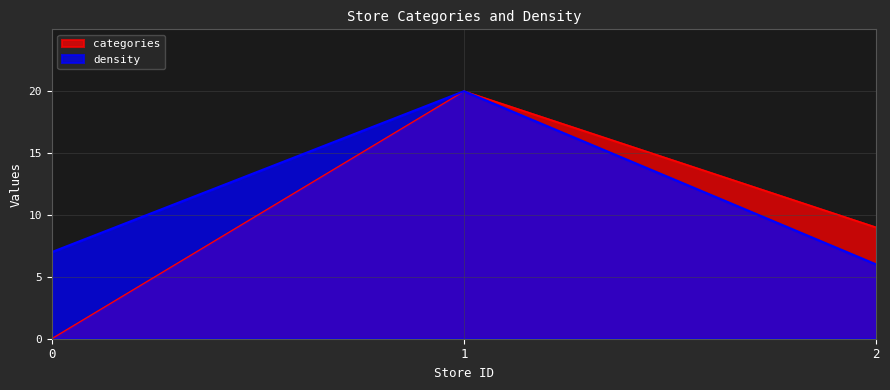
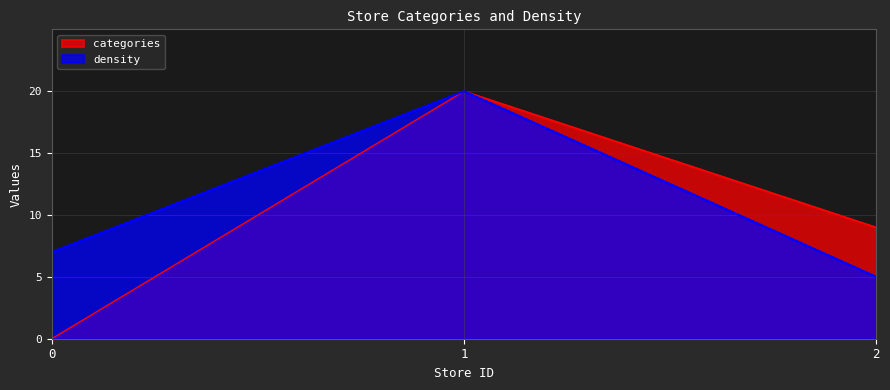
density, 2: 6 -> 5
